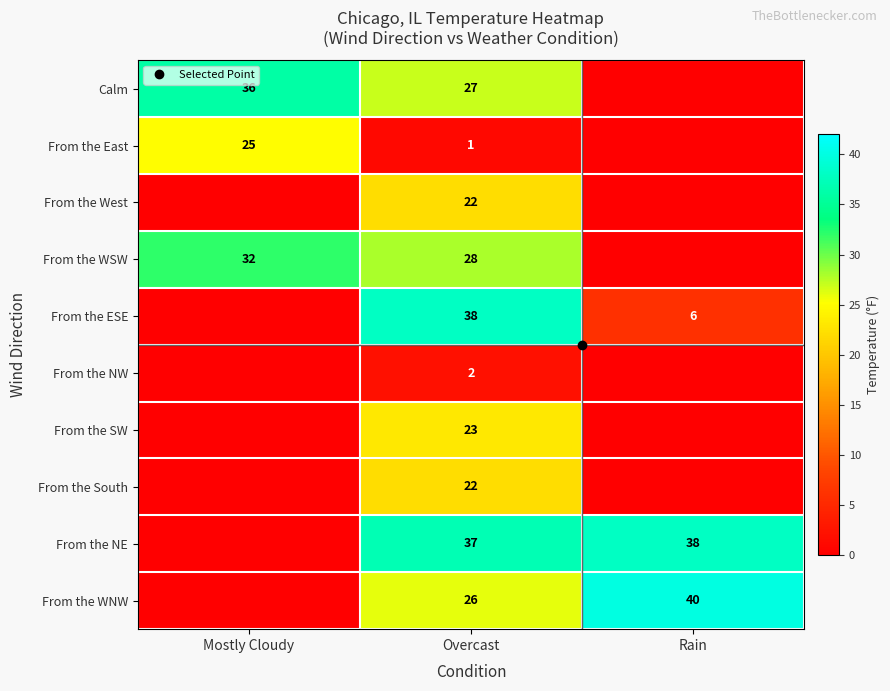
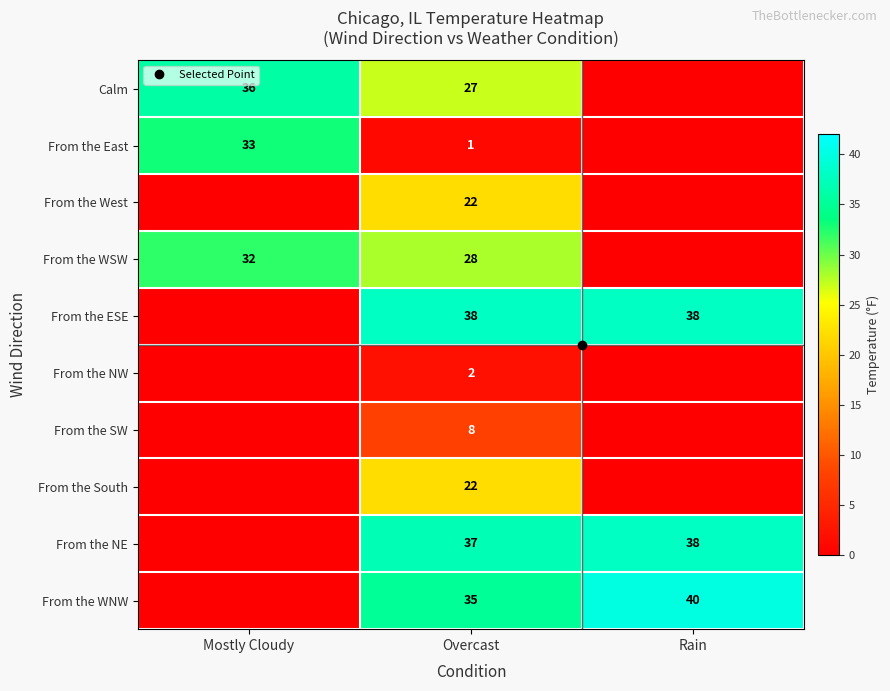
From the East, Mostly Cloudy: 25 -> 33
From the ESE, Rain: 6 -> 38
From the SW, Overcast: 23 -> 8
From the WNW, Overcast: 26 -> 35
